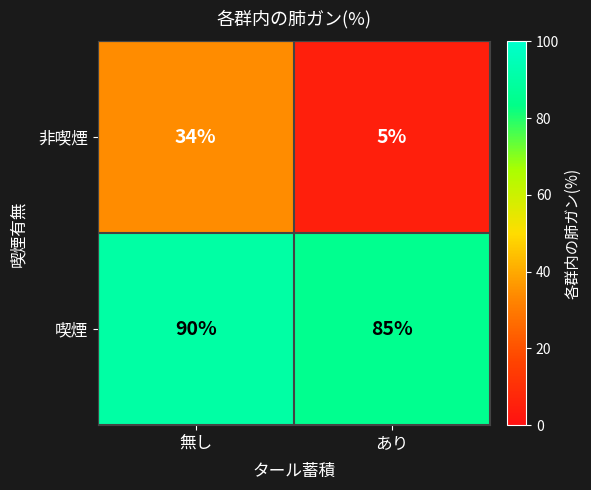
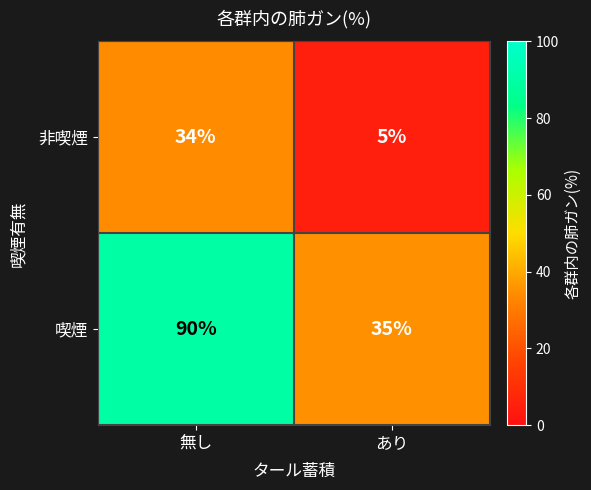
喫煙, あり: 85% -> 35%
